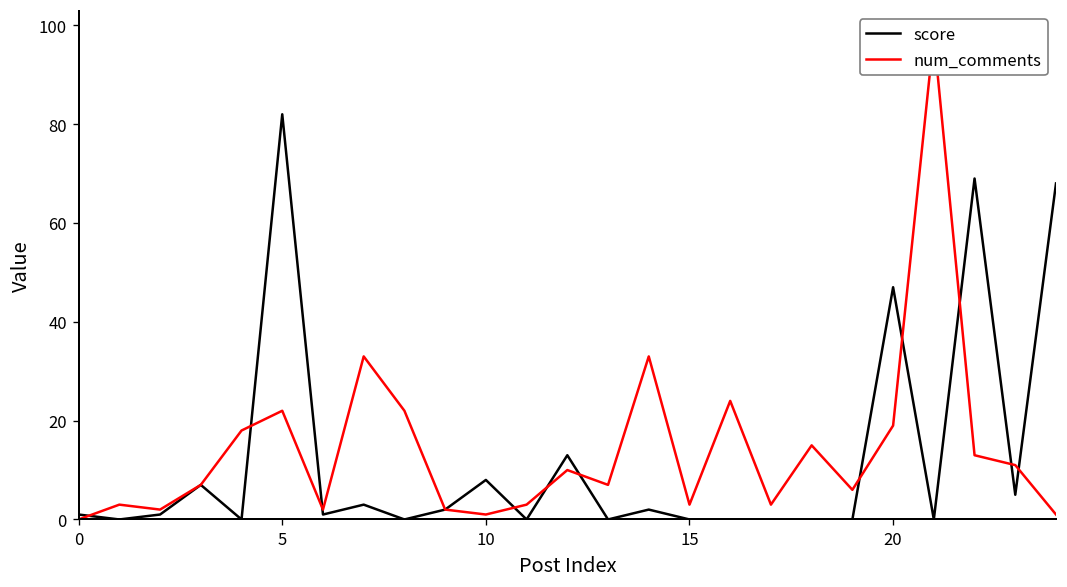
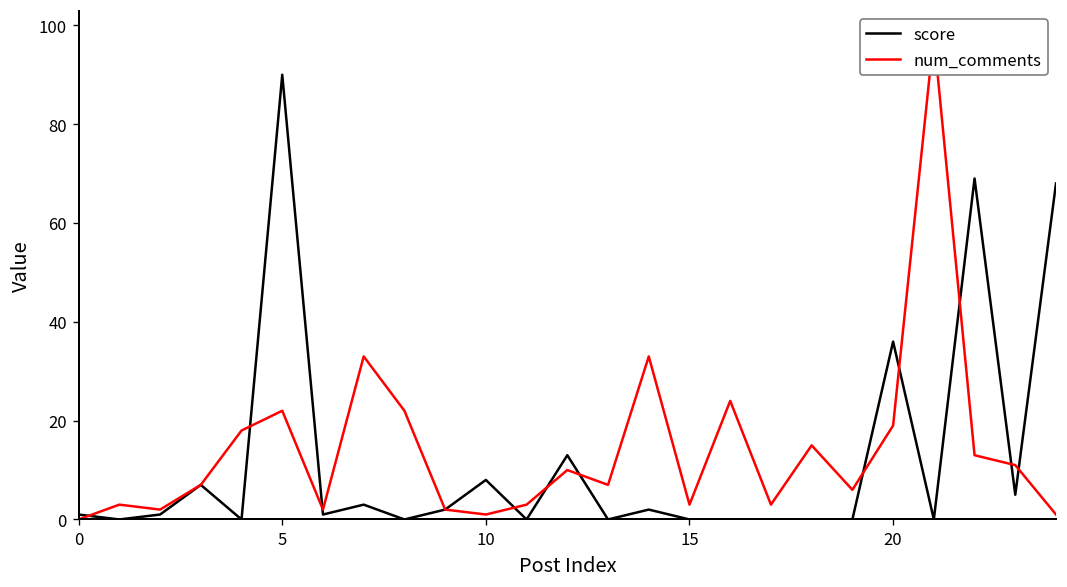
score, 5: 82 -> 90
score, 20: 47 -> 36
